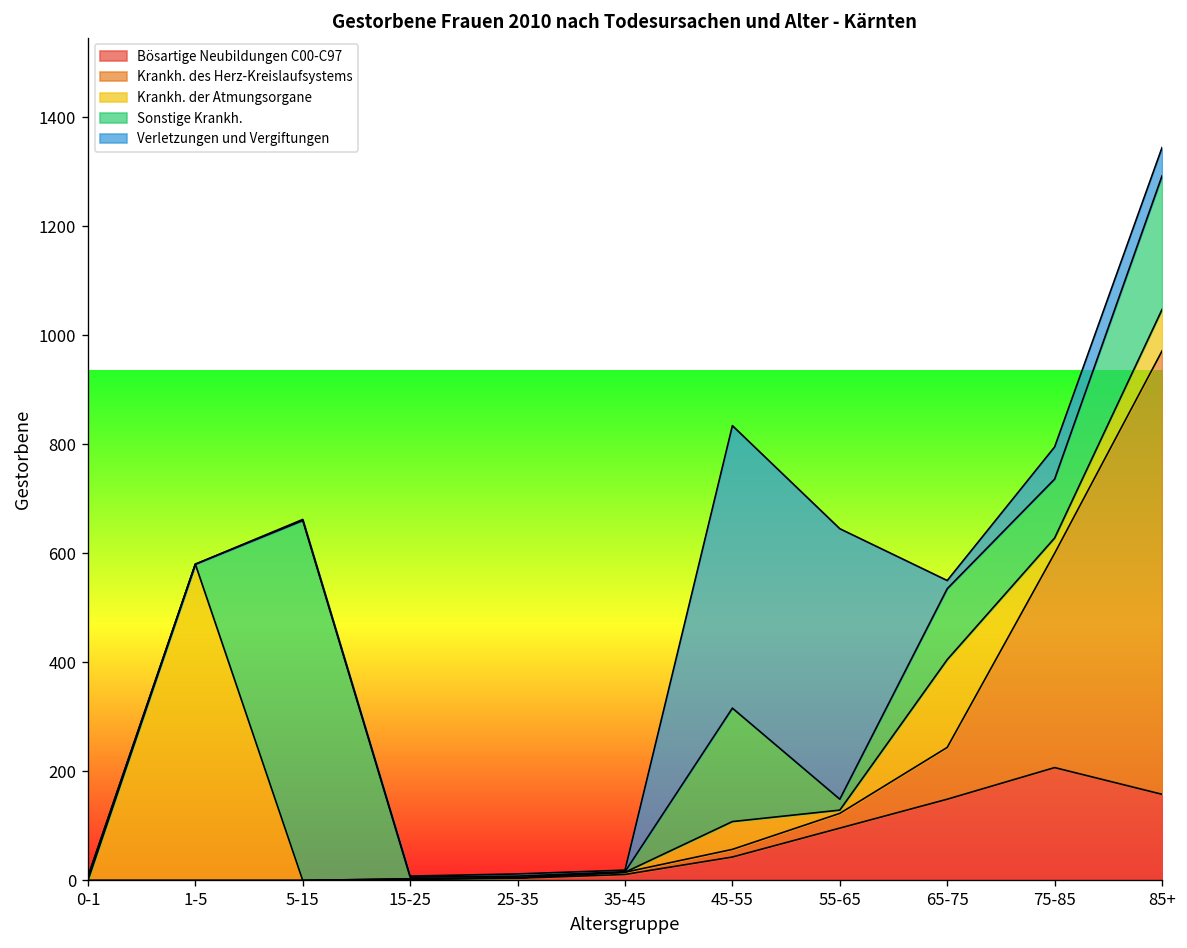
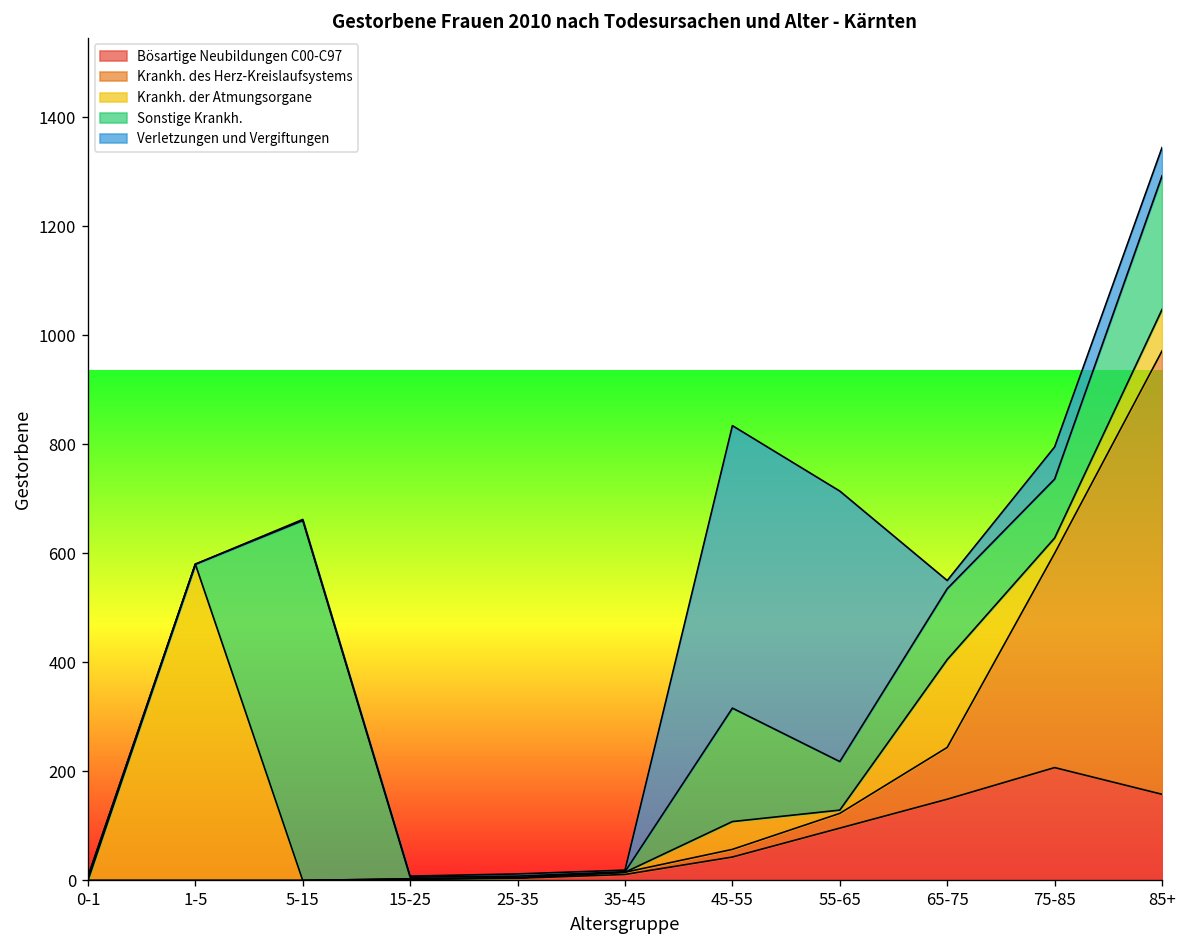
Sonstige Krankh., 55-65: 20 -> 90
